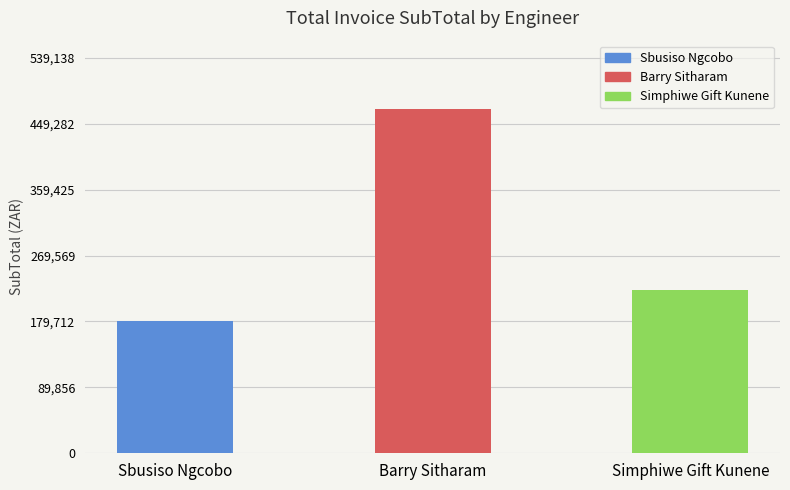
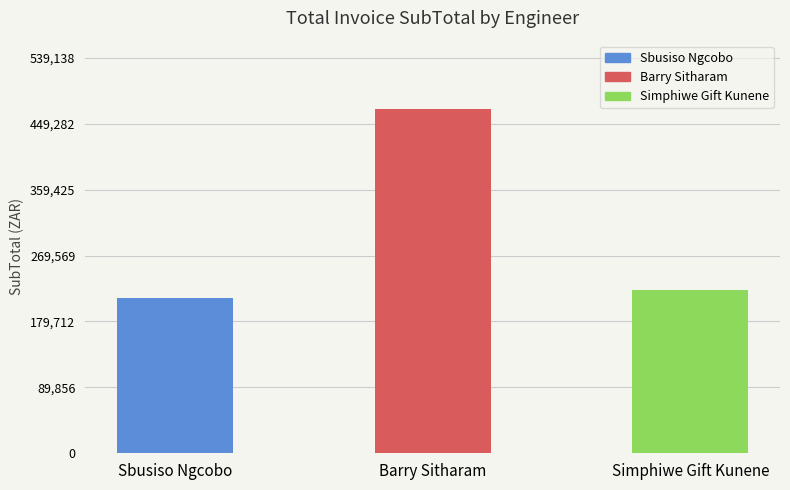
Sbusiso Ngcobo: 180,000 -> 210,000
